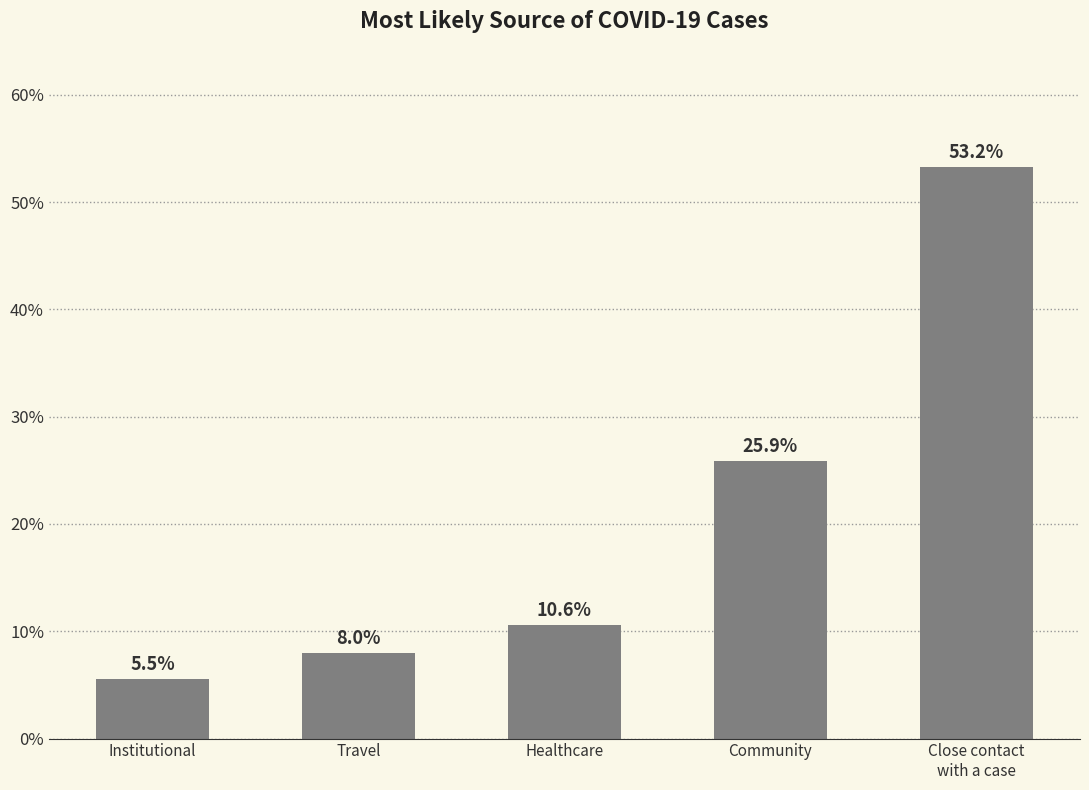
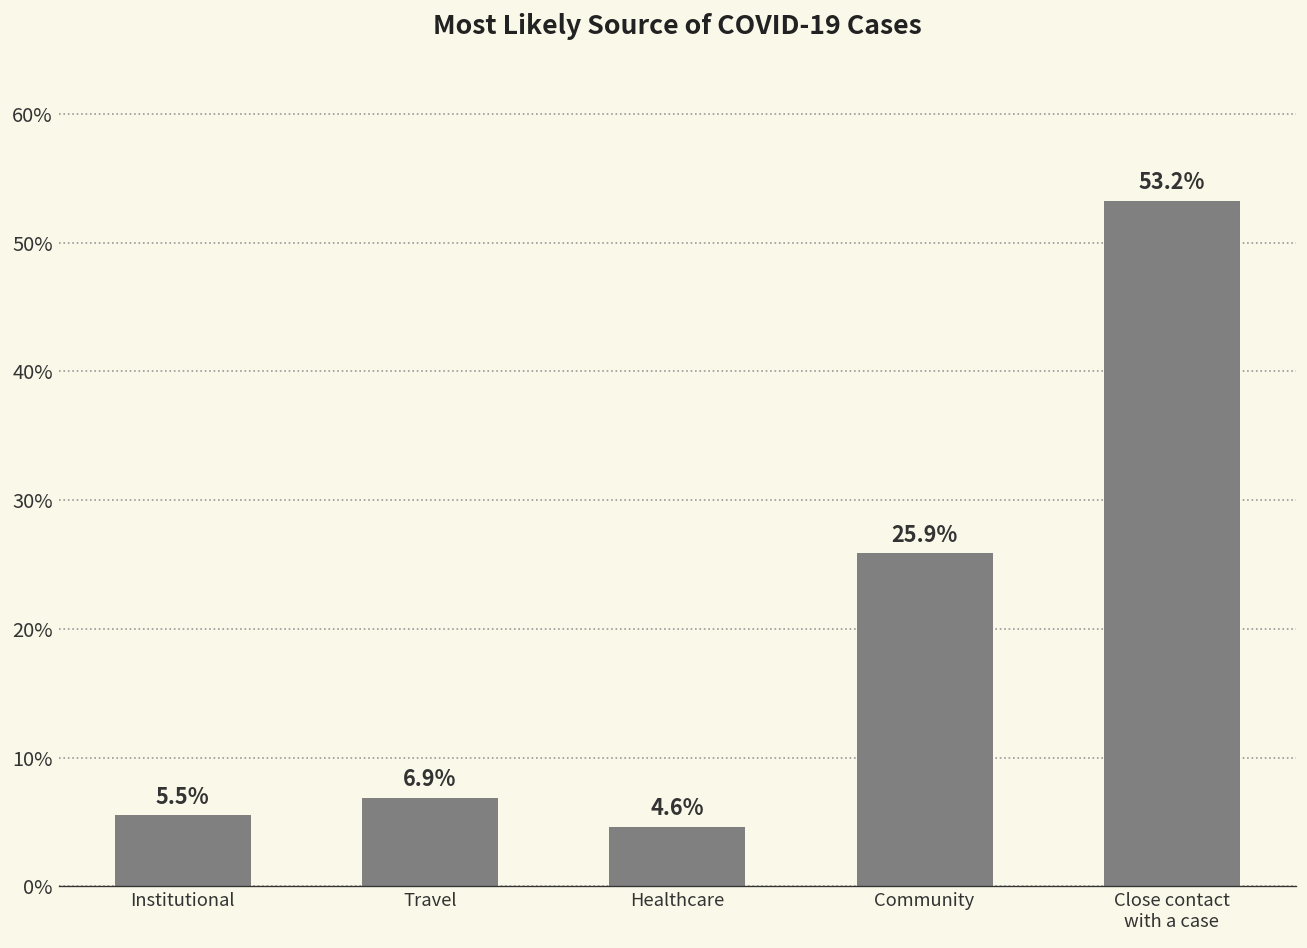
Travel: 8.0% -> 6.9%
Healthcare: 10.6% -> 4.6%
